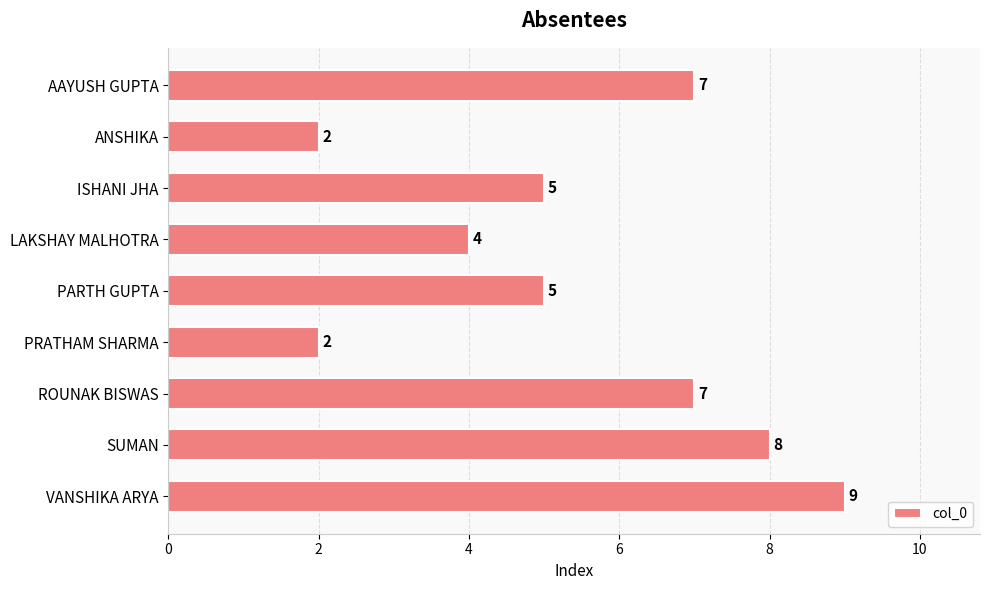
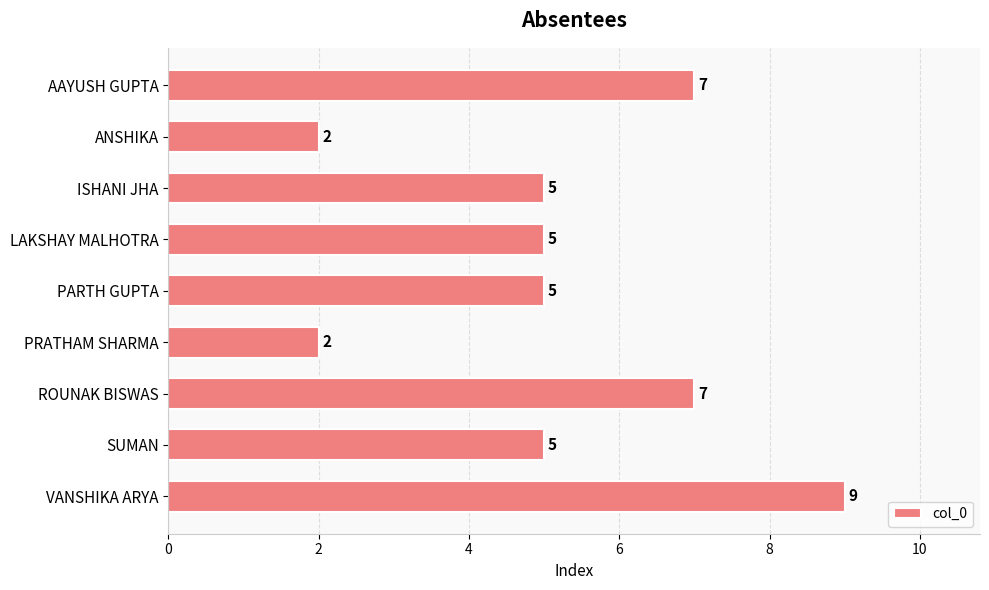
LAKSHAY MALHOTRA: 4 -> 5
SUMAN: 8 -> 5
